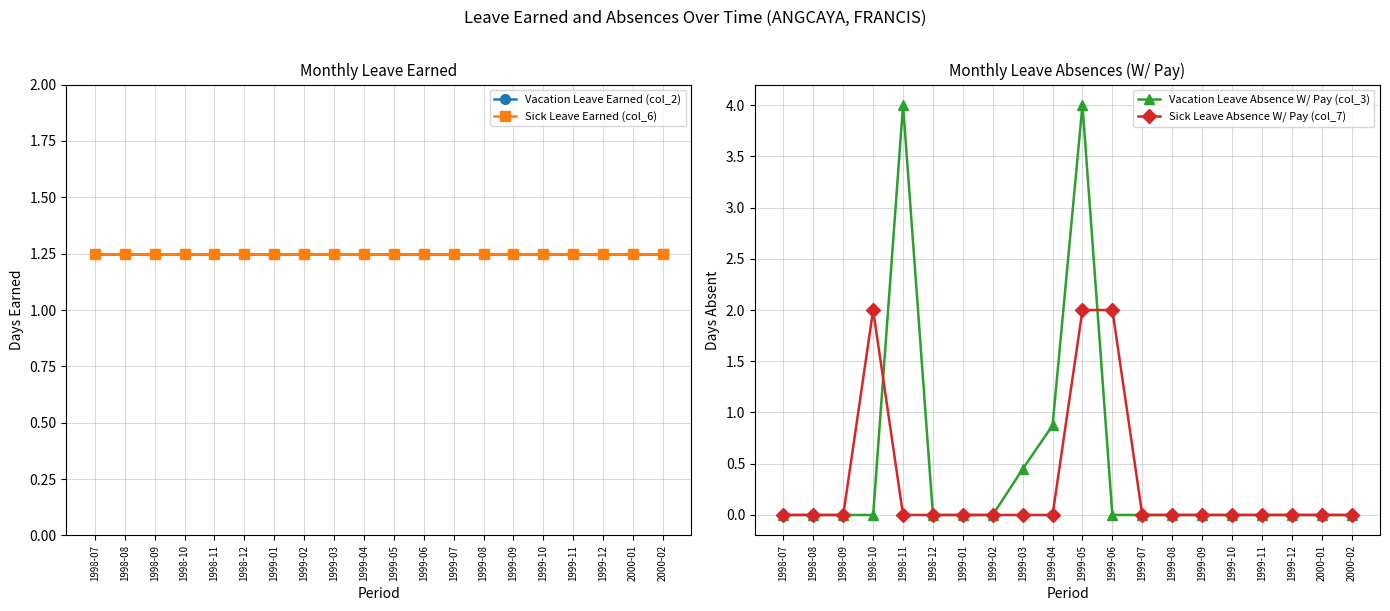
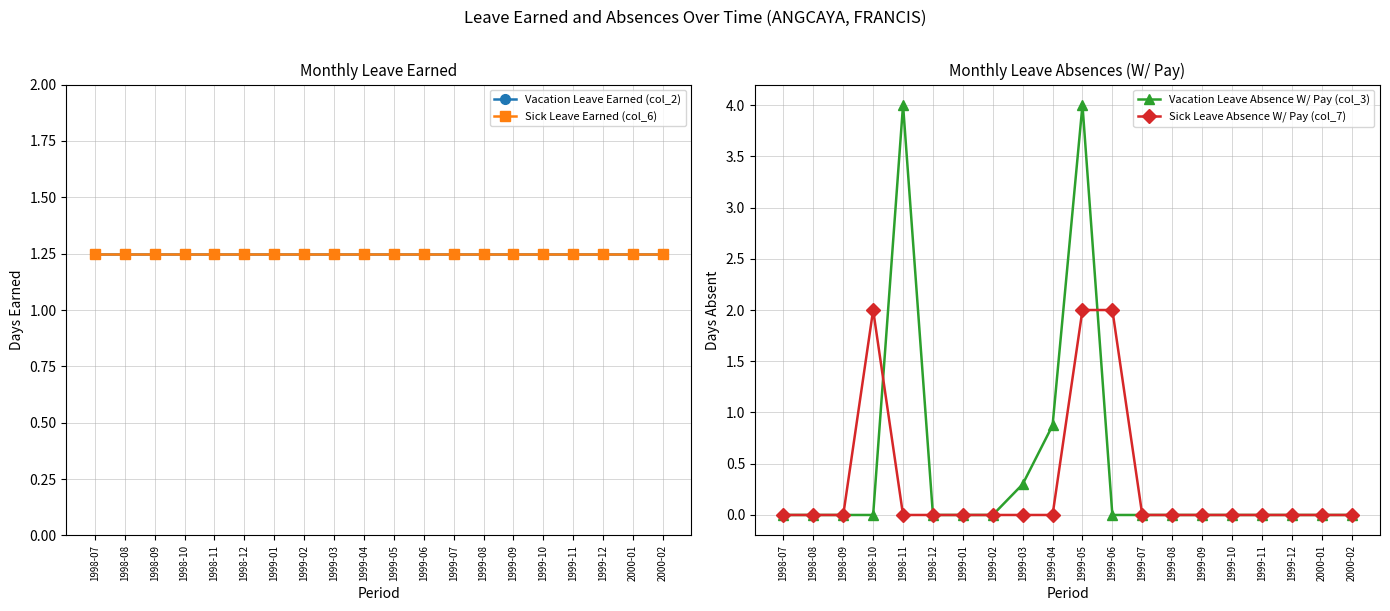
Monthly Leave Absences (W/ Pay), Vacation Leave Absence W/ Pay (col_3), 1999-03: 0.45 -> 0.30
